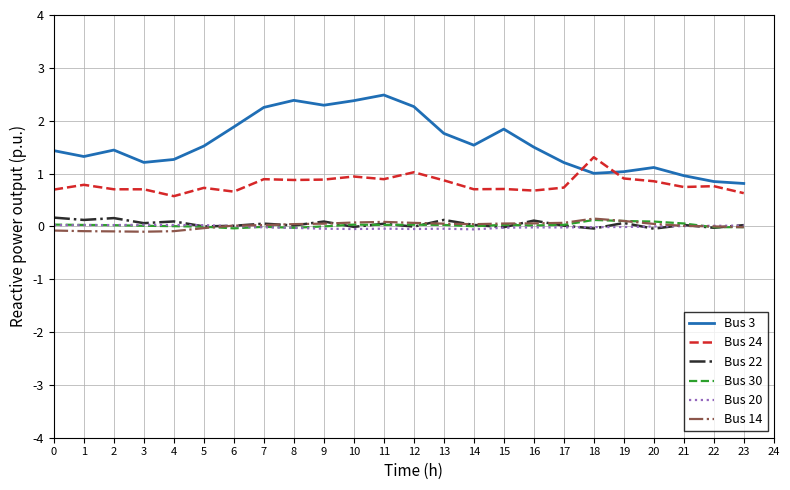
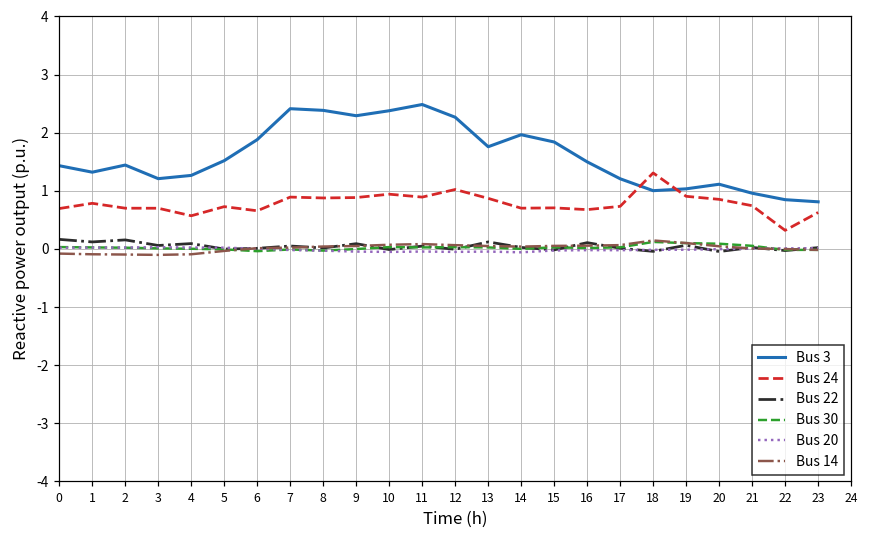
Bus 3, 7: 2.3 -> 2.4
Bus 3, 14: 1.5 -> 2.0
Bus 24, 22: 0.8 -> 0.3
